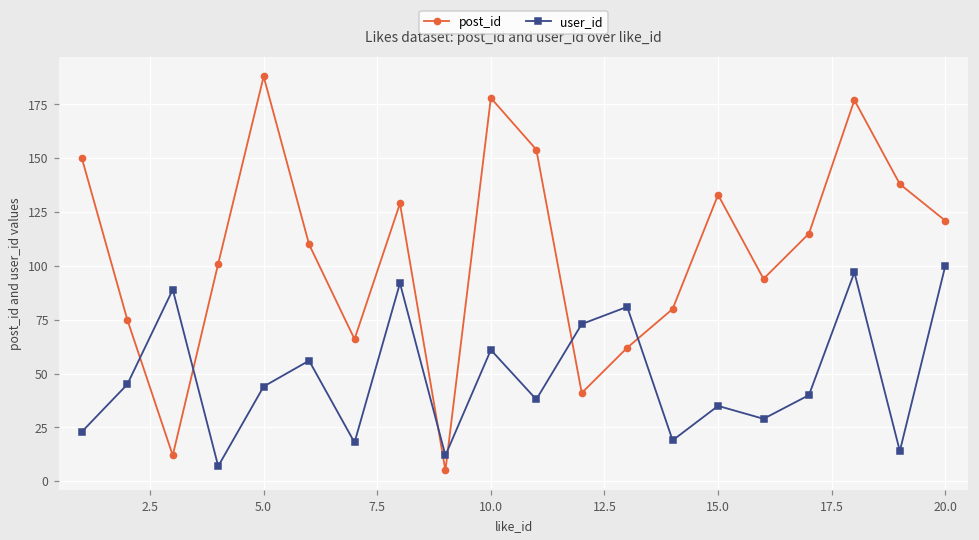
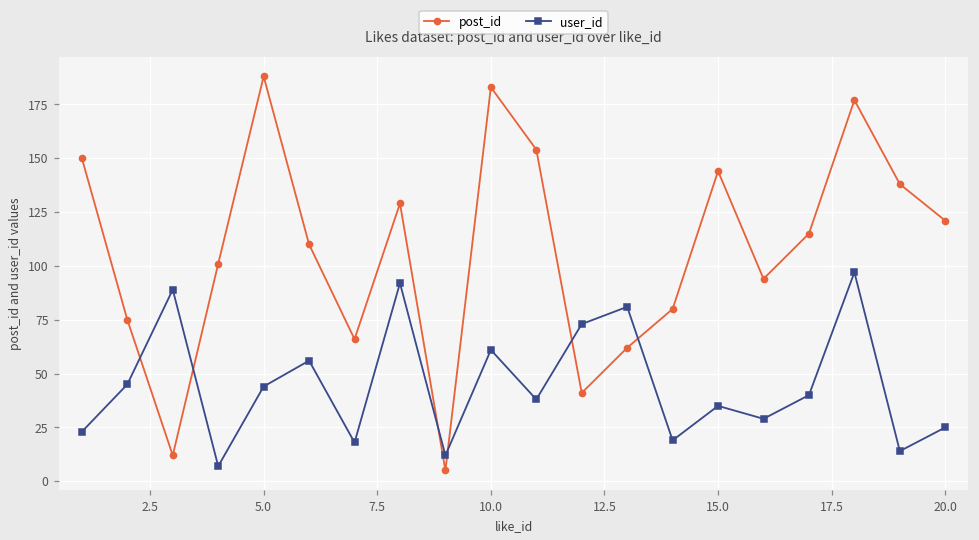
post_id, 10.0: 178 -> 183
post_id, 15.0: 133 -> 144
user_id, 20.0: 100 -> 25
